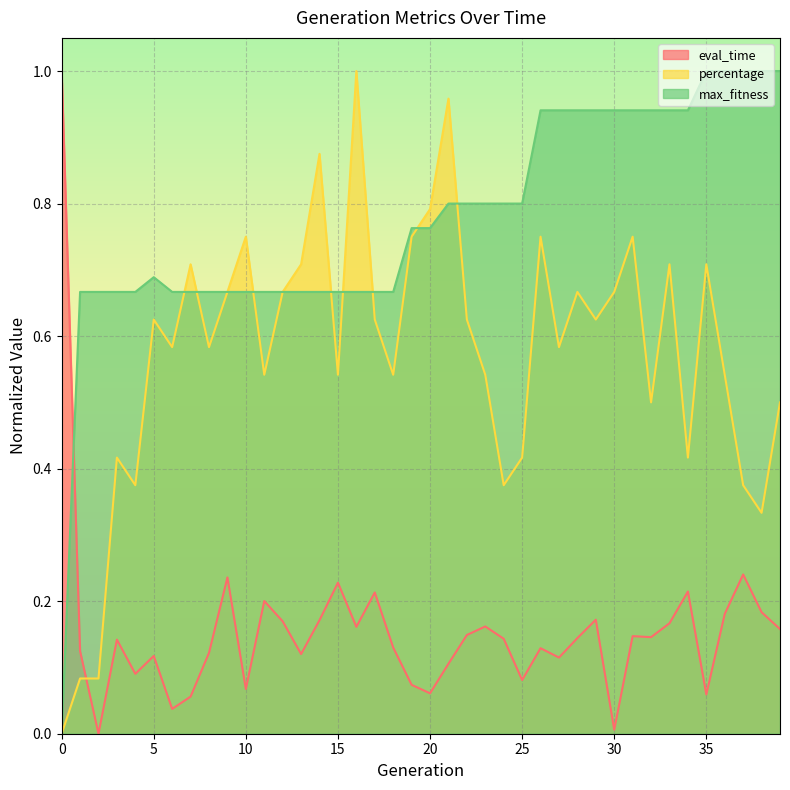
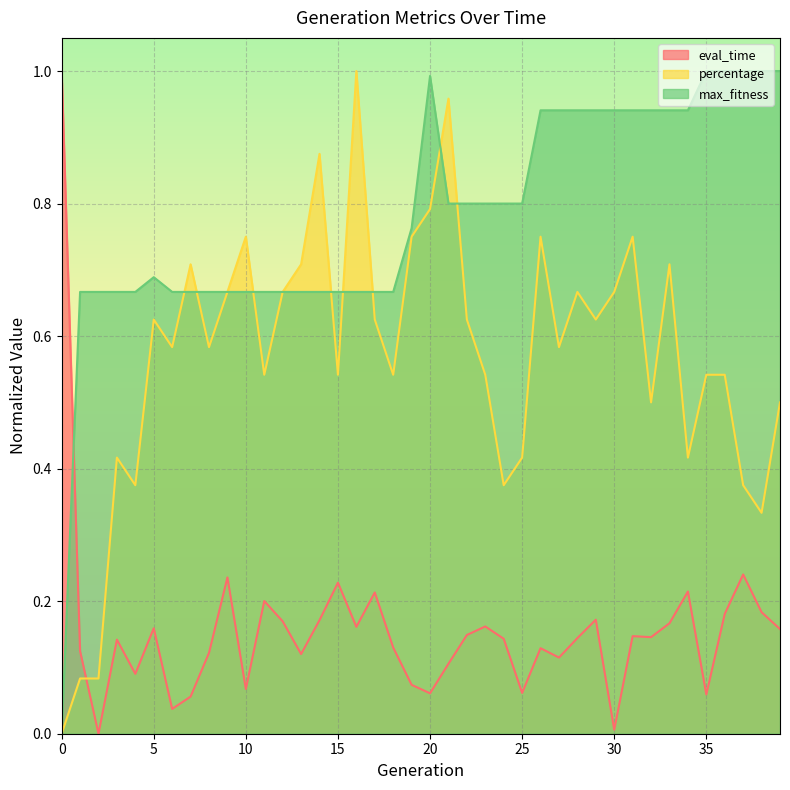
eval_time, 5: 0.12 -> 0.16
max_fitness, 20: 0.76 -> 0.99
eval_time, 25: 0.08 -> 0.06
percentage, 35: 0.71 -> 0.54
